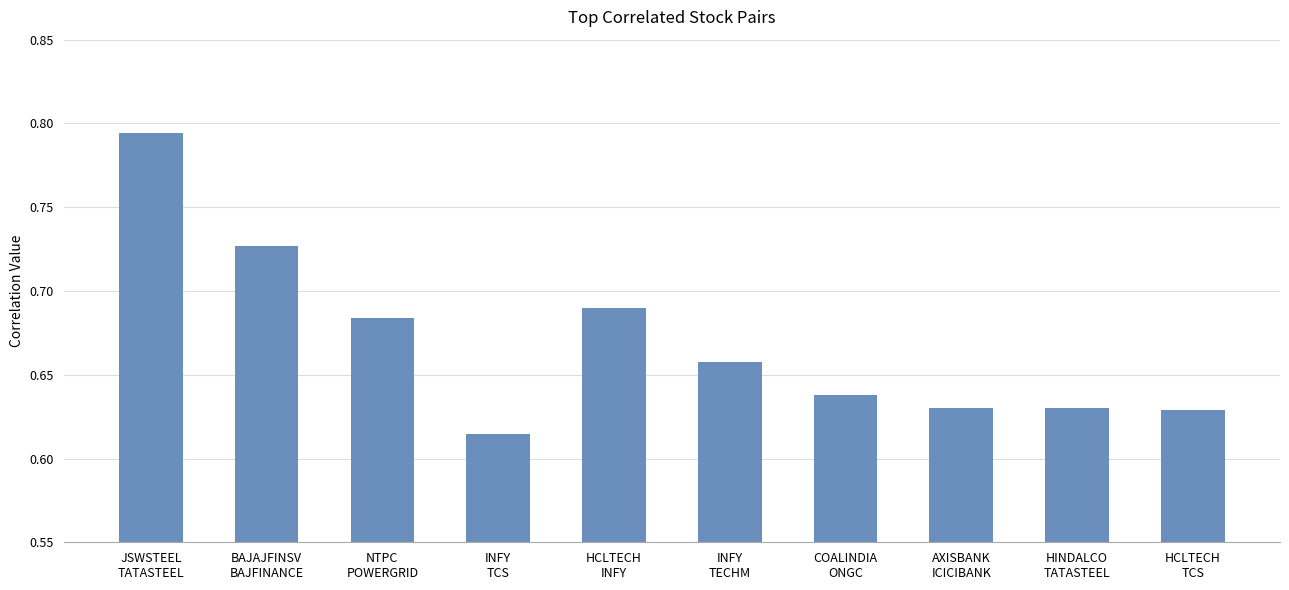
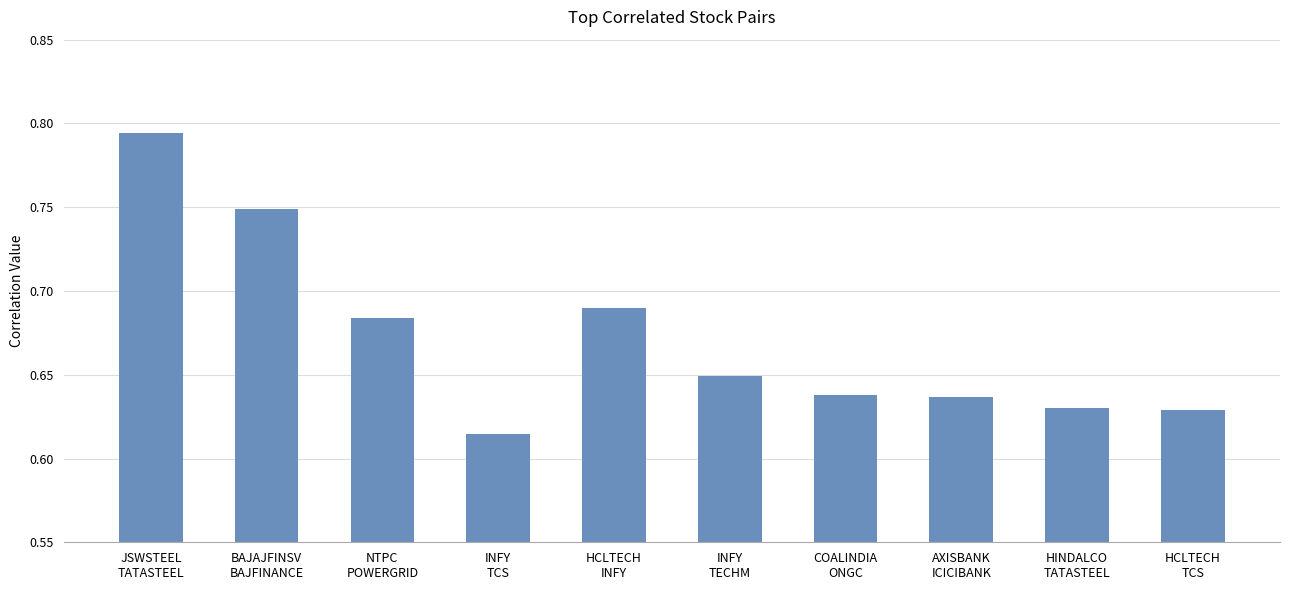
BAJAJFINSV BAJFINANCE: 0.727 -> 0.749
INFY TECHM: 0.658 -> 0.649
AXISBANK ICICIBANK: 0.630 -> 0.637
